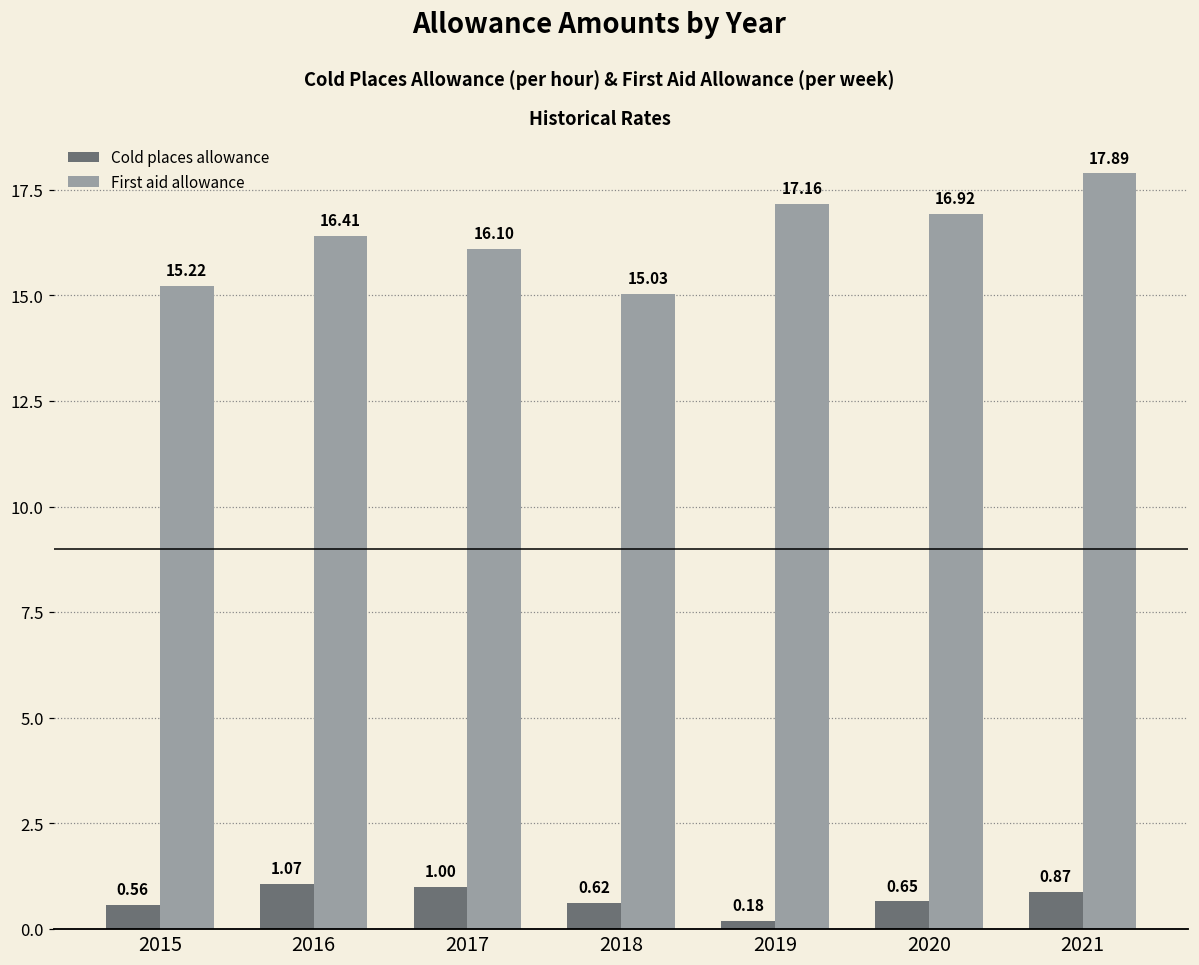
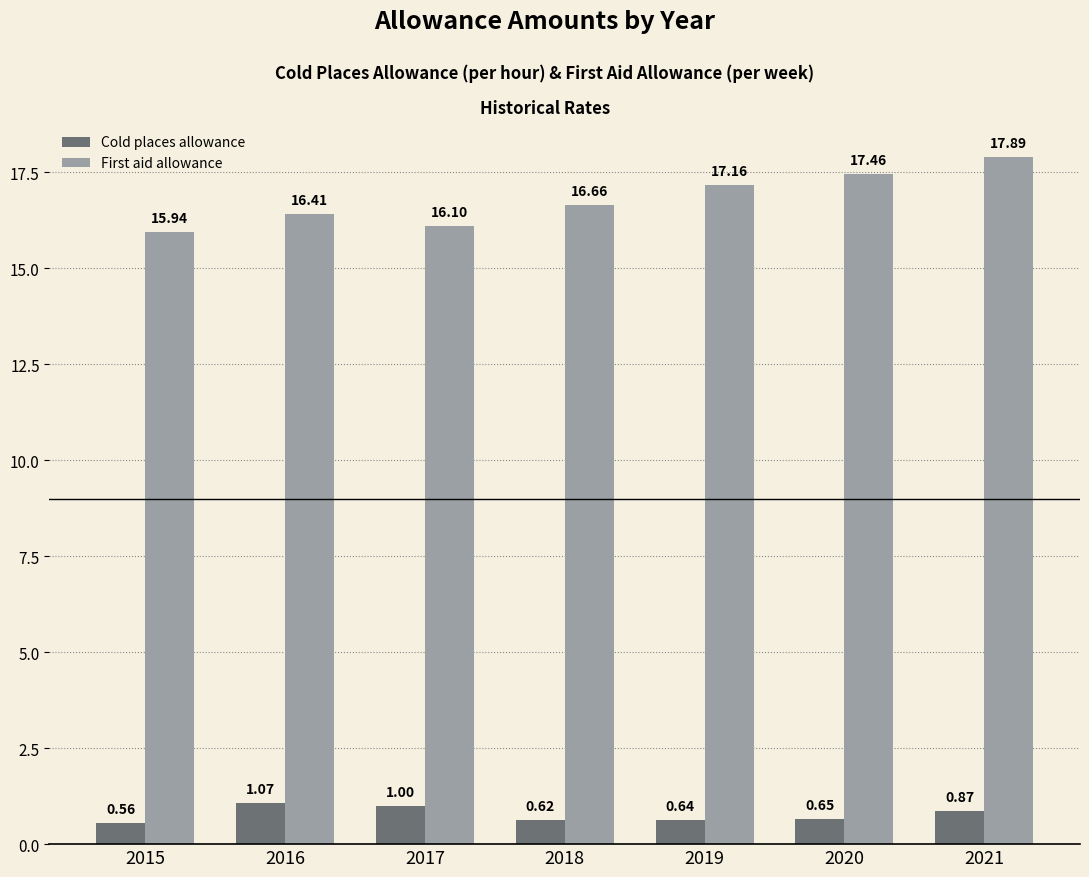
First aid allowance, 2015: 15.22 -> 15.94
First aid allowance, 2018: 15.03 -> 16.66
Cold places allowance, 2019: 0.18 -> 0.64
First aid allowance, 2020: 16.92 -> 17.46
